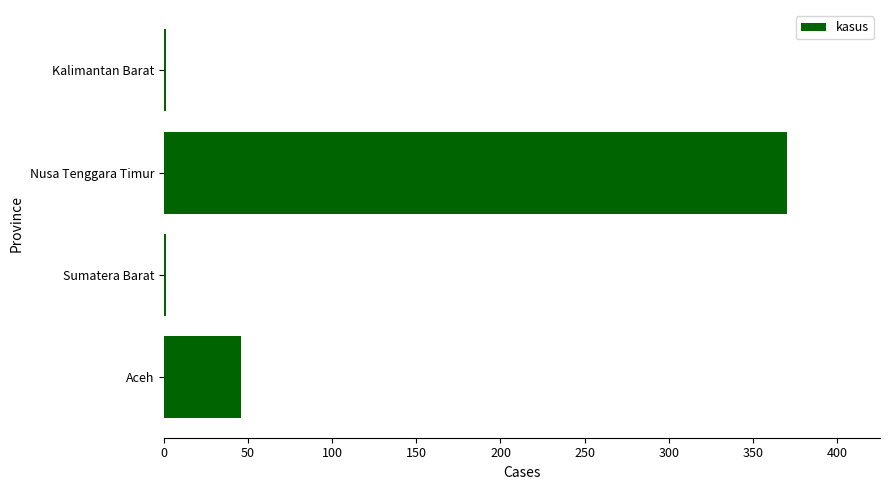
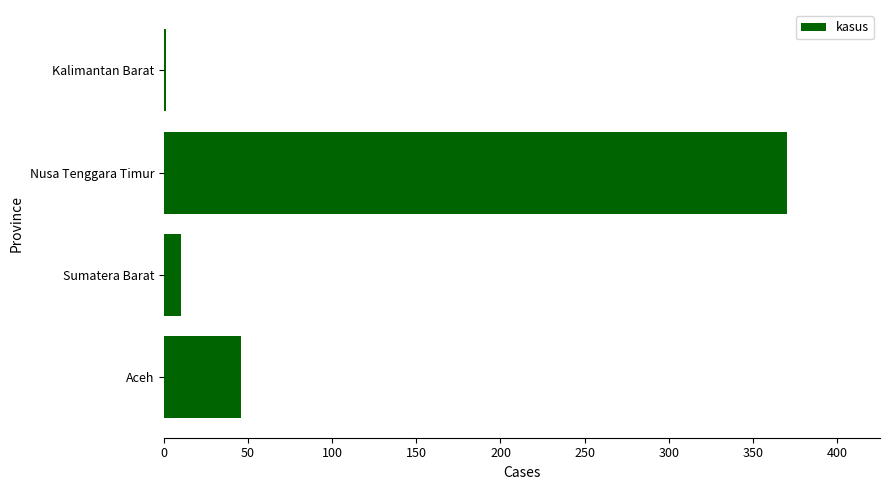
Sumatera Barat: 1 -> 10
